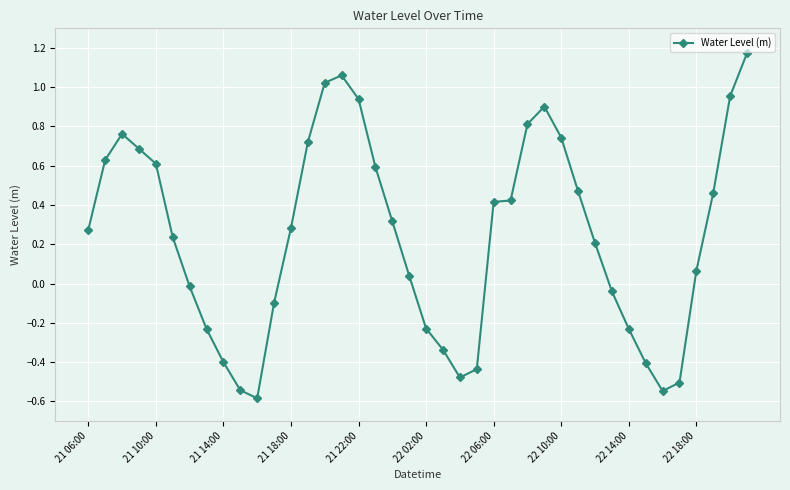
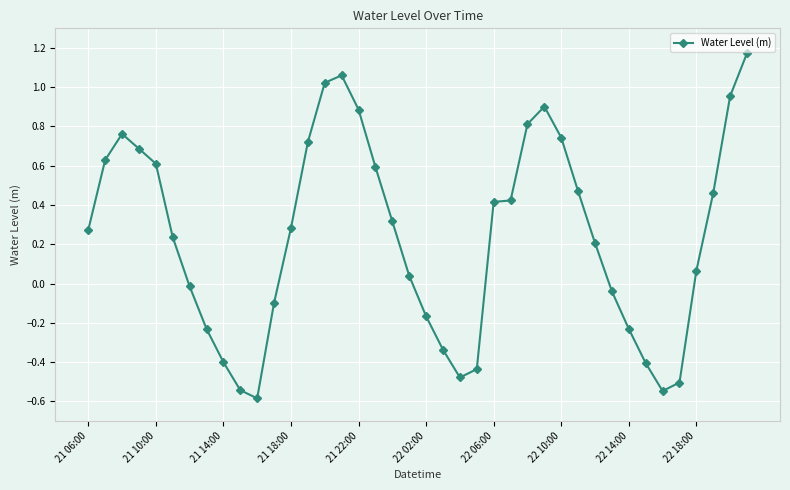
21 22:00: 0.94 -> 0.89
22 02:00: -0.23 -> -0.17
